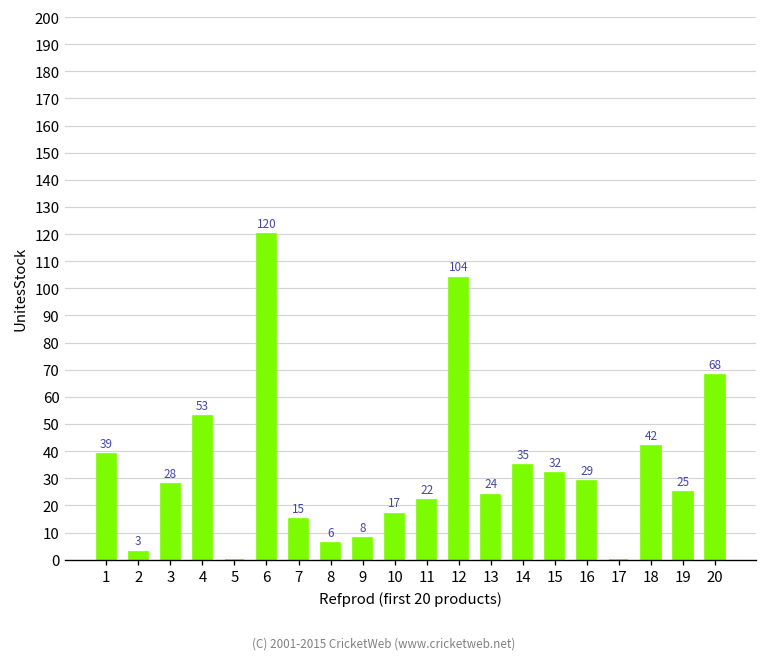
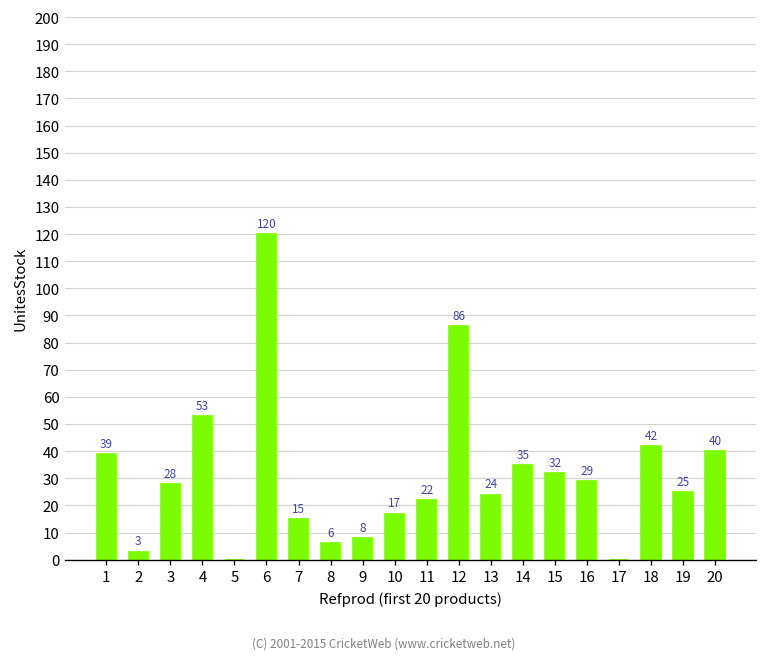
12: 104 -> 86
20: 68 -> 40
